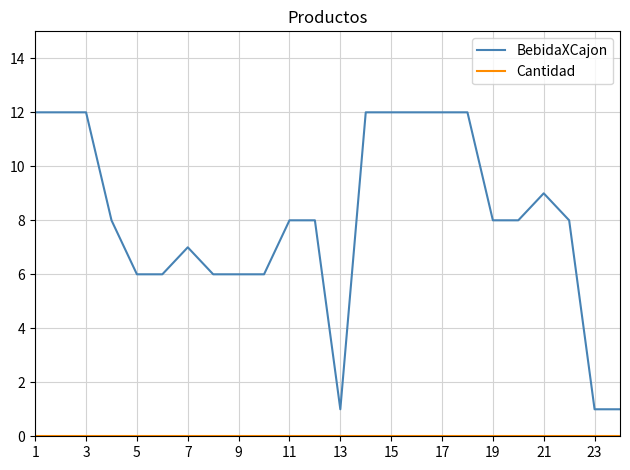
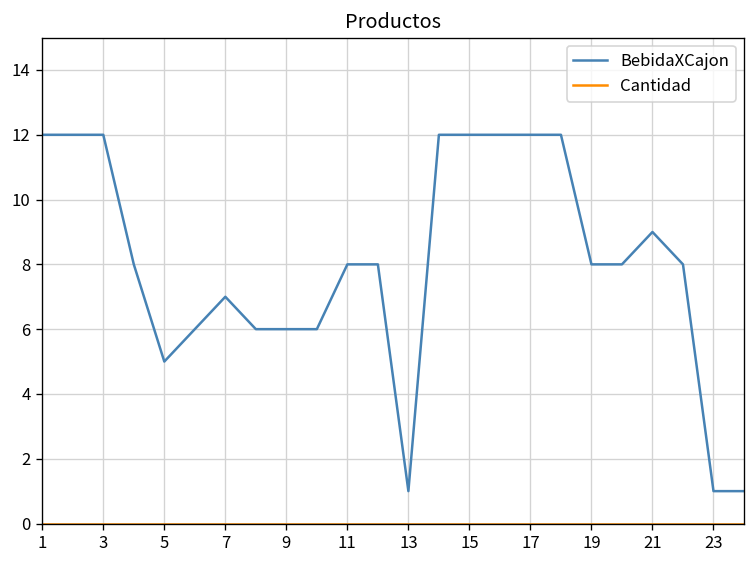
BebidaXCajon, 5: 6 -> 5
